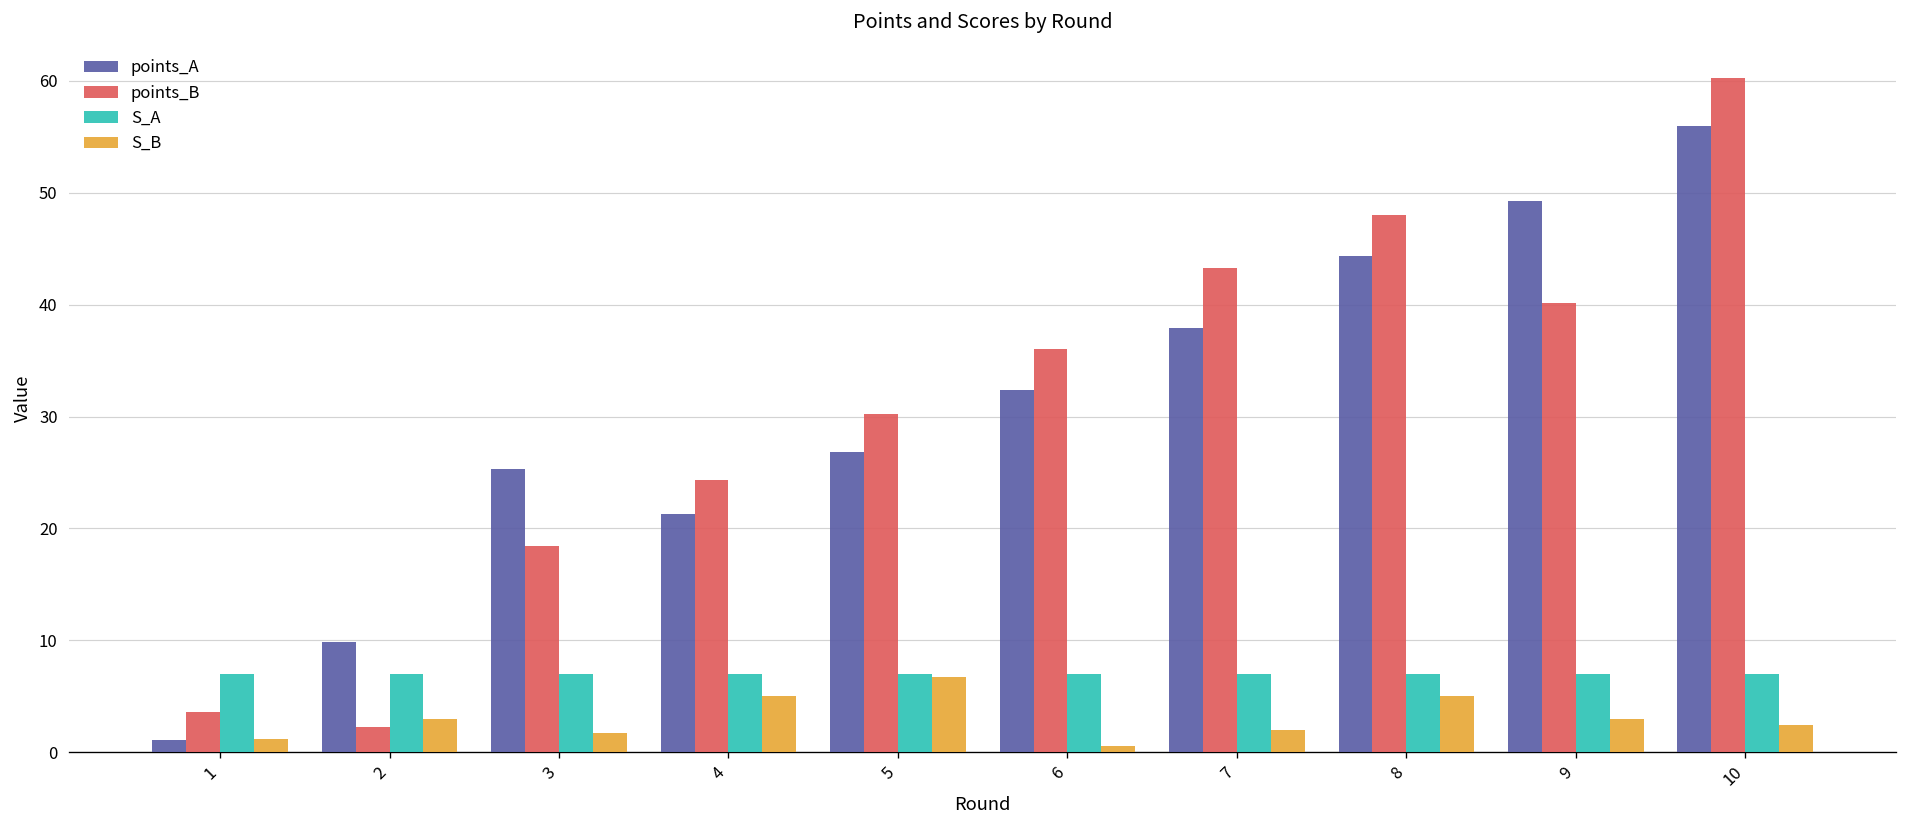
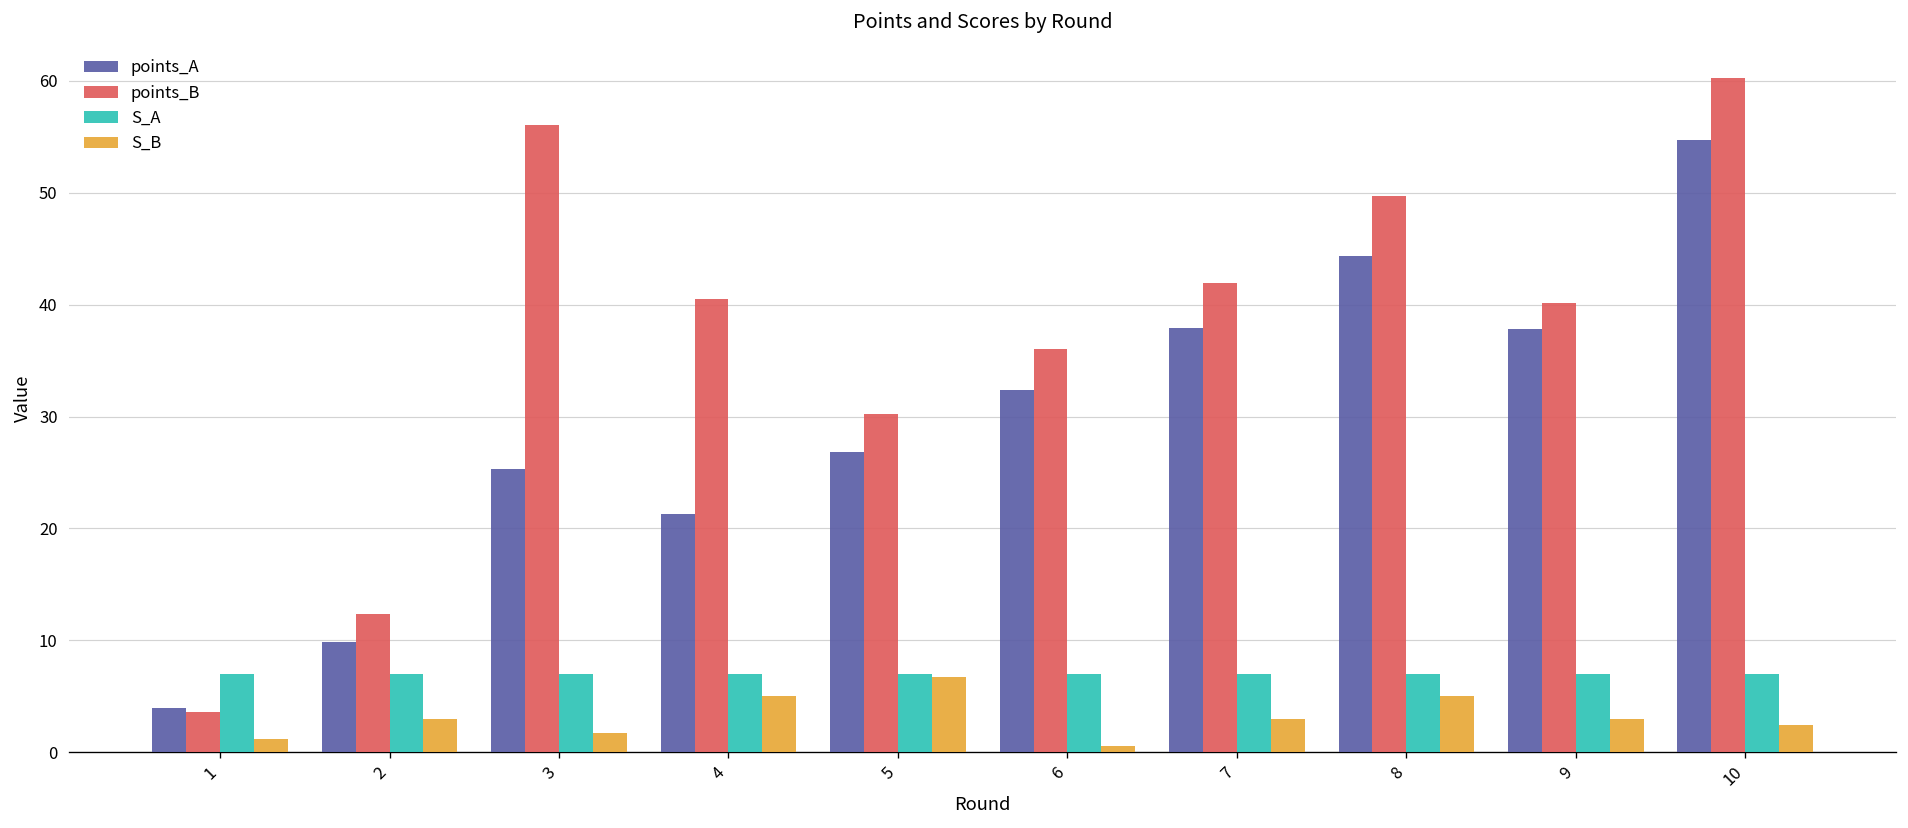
points_A, 1: 1 -> 4
points_B, 2: 2 -> 12
points_B, 3: 18 -> 56
points_B, 4: 24 -> 40
points_B, 7: 43 -> 42
S_B, 7: 2 -> 3
points_B, 8: 48 -> 50
points_A, 9: 49 -> 38
points_A, 10: 56 -> 55
